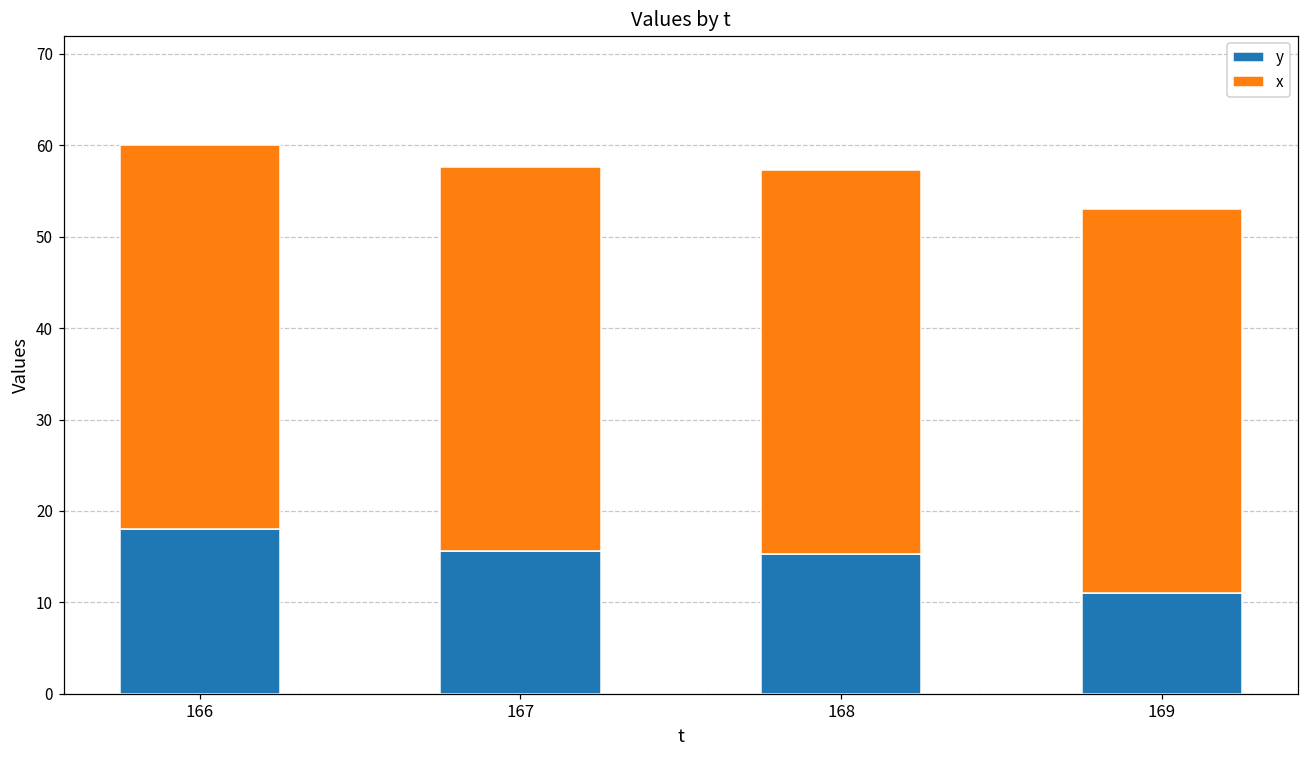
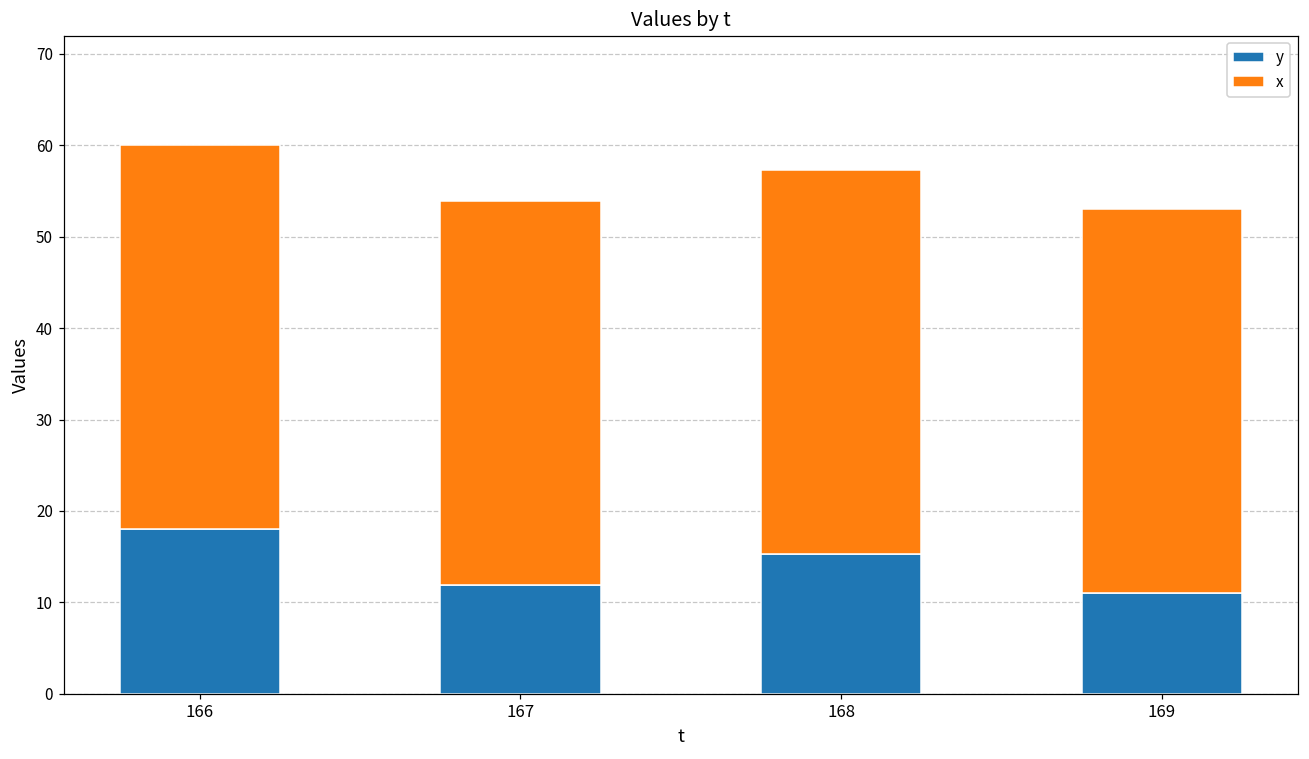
y, 167: 16 -> 12
